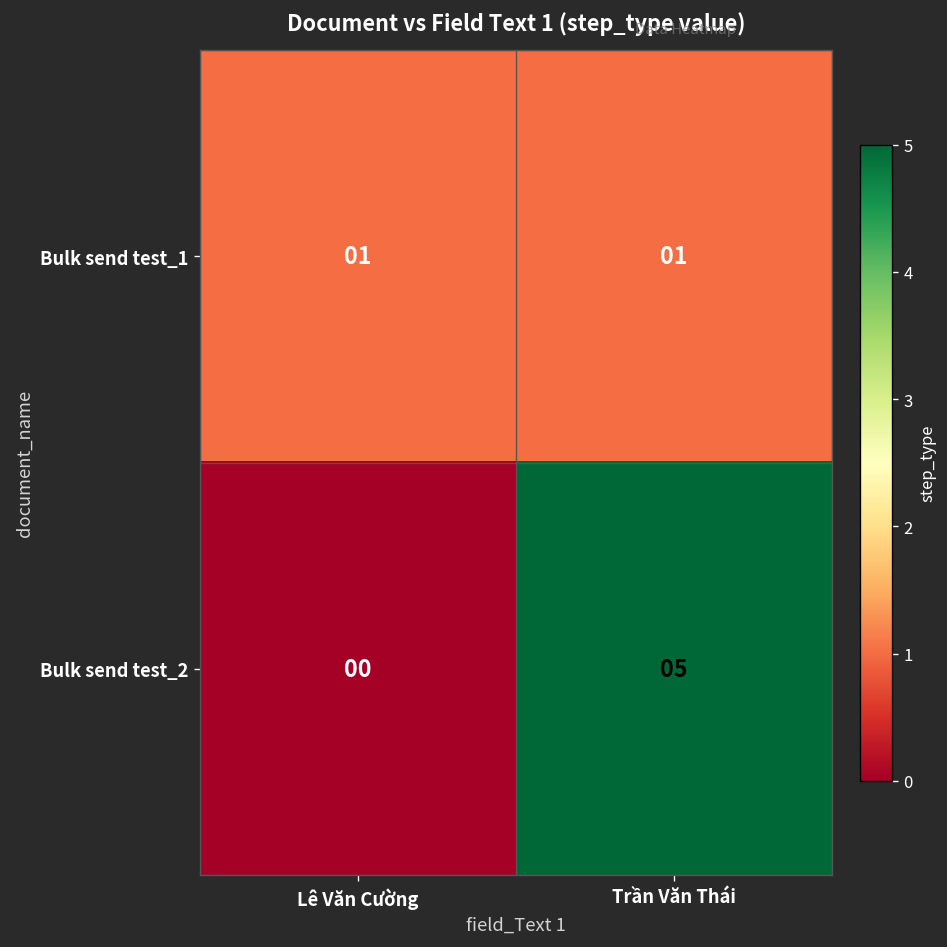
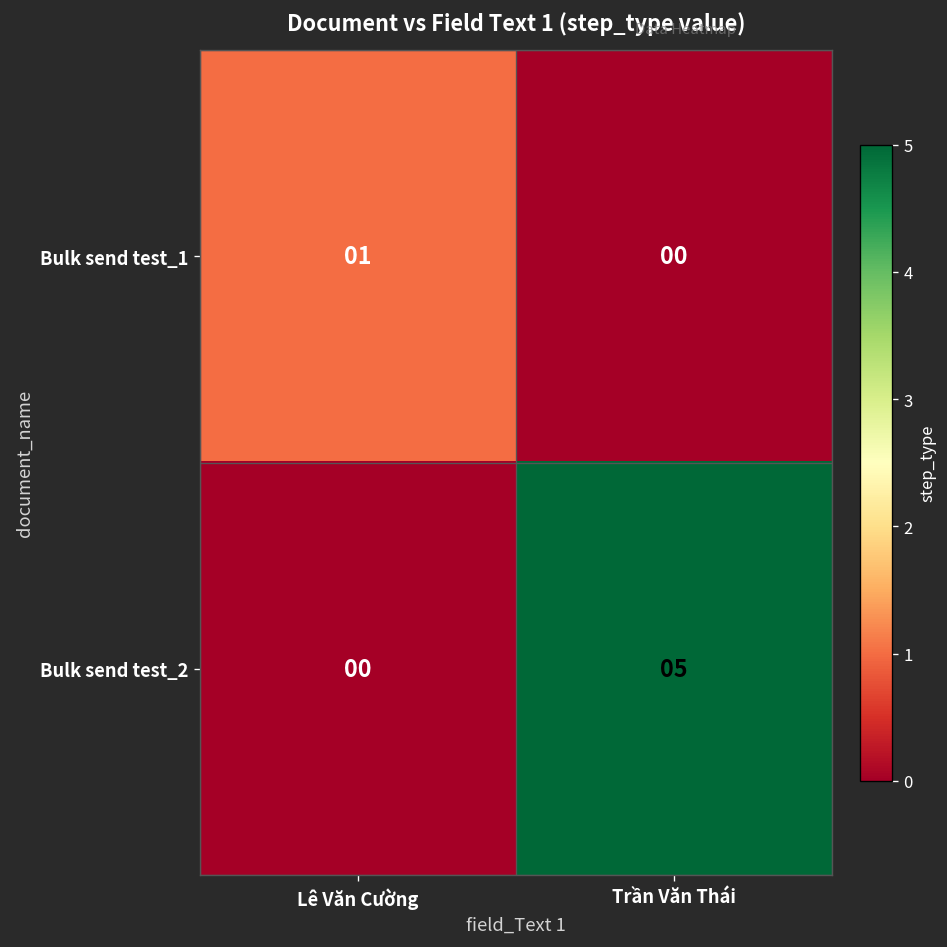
Bulk send test_1, Trần Văn Thái: 01 -> 00
